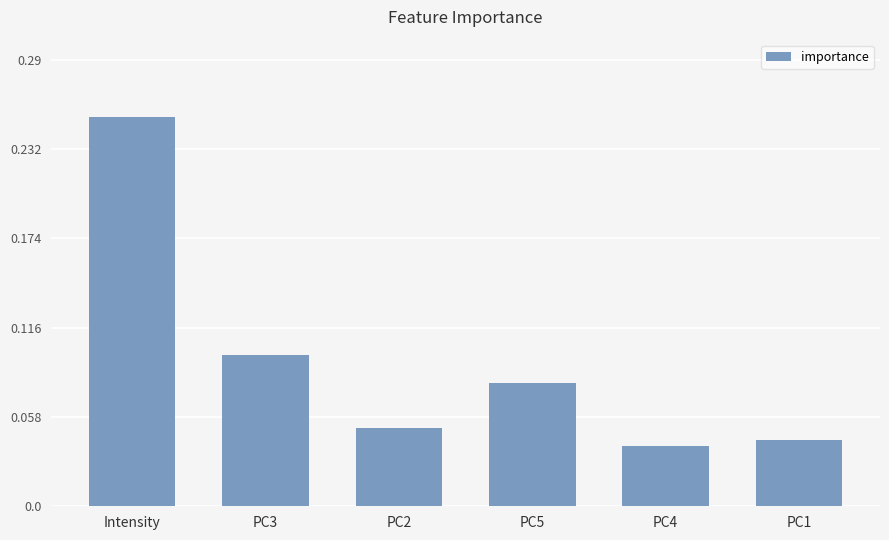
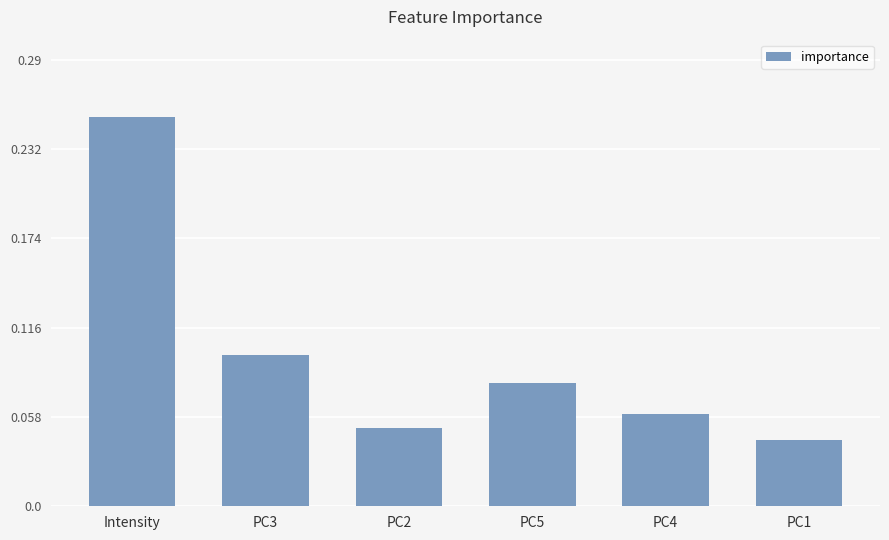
PC4: 0.039 -> 0.060
